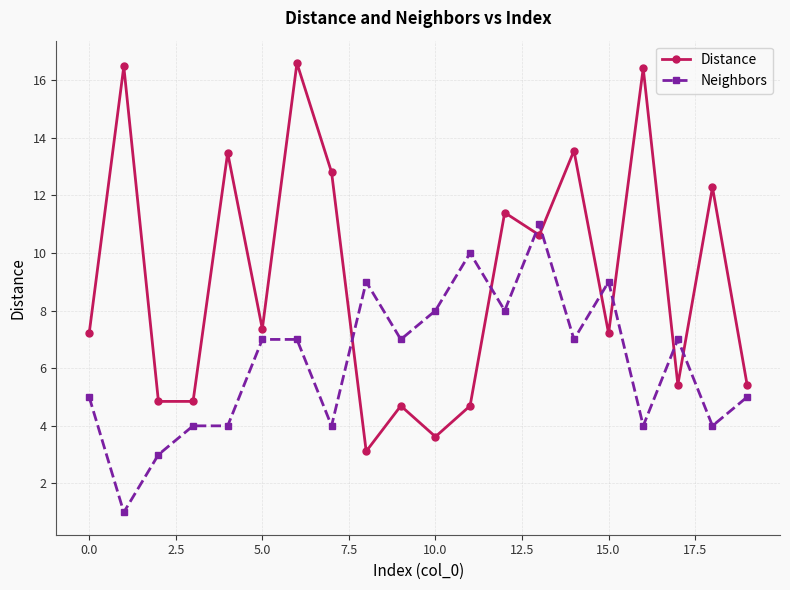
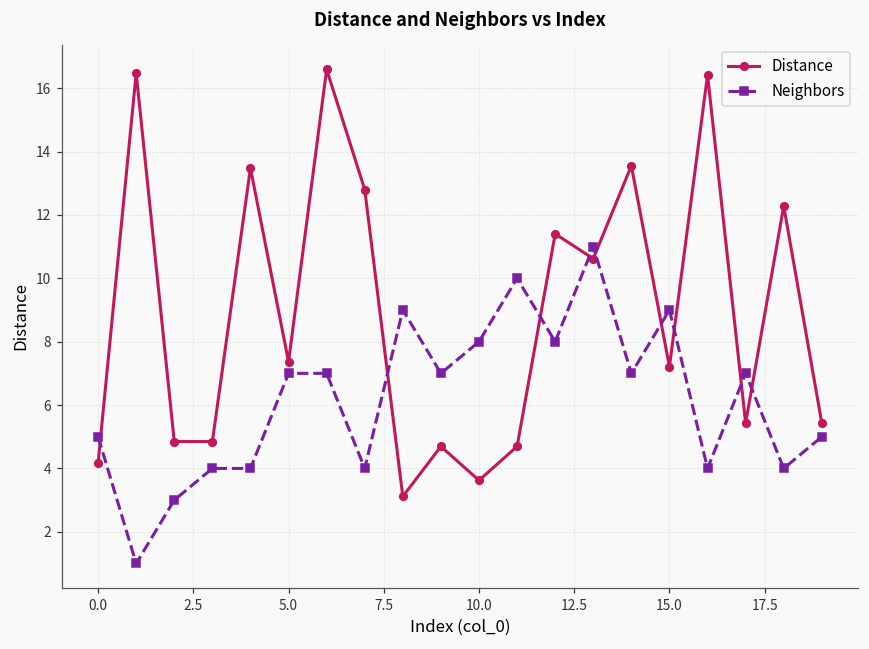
Distance, 0.0: 7.2 -> 4.2
